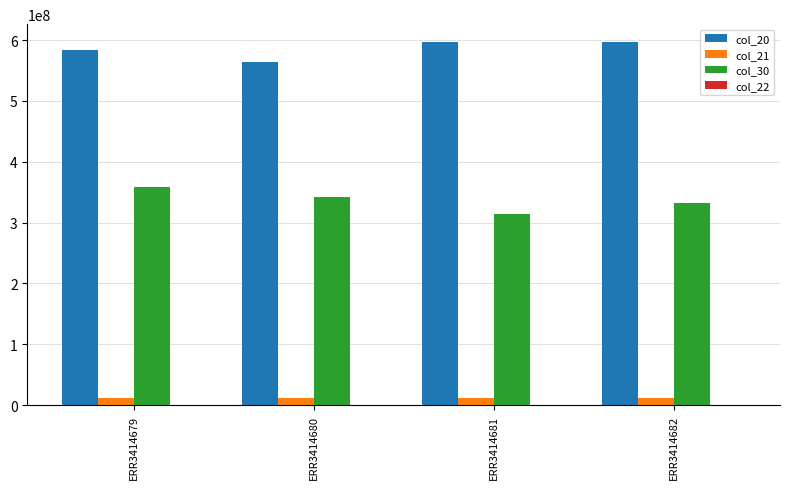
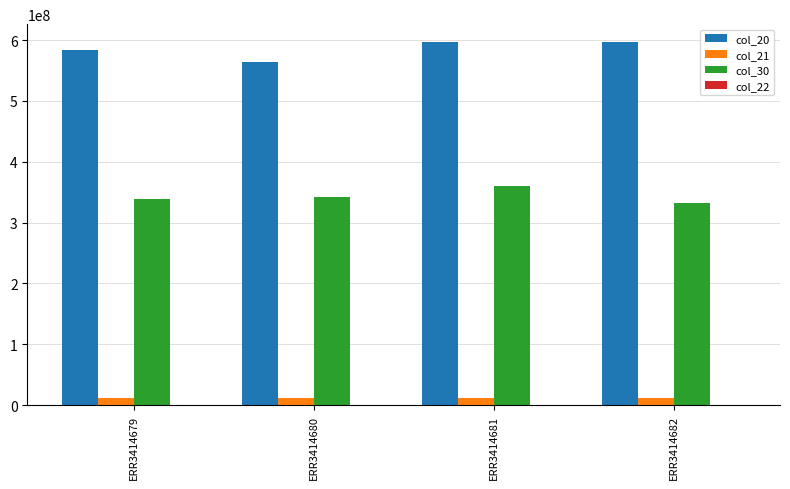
col_30, ERR3414679: 360000000 -> 340000000
col_30, ERR3414681: 310000000 -> 360000000
